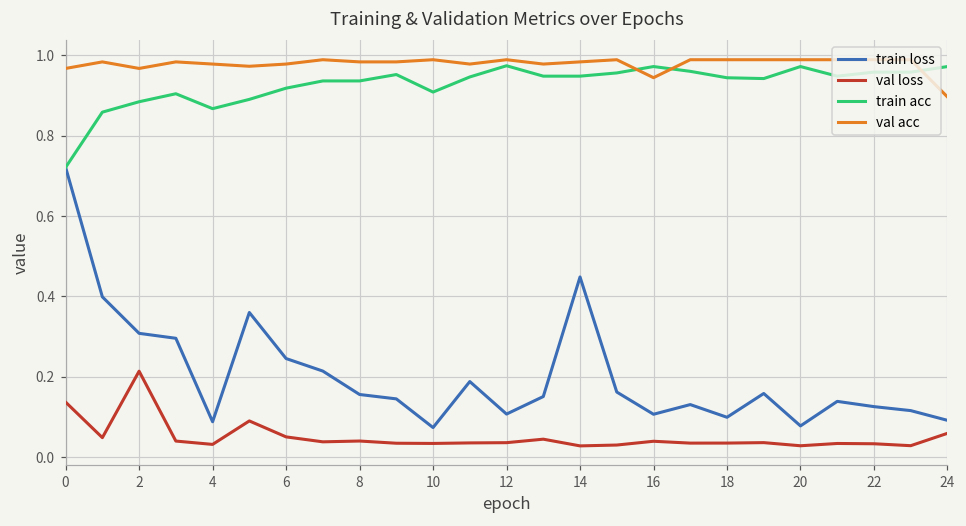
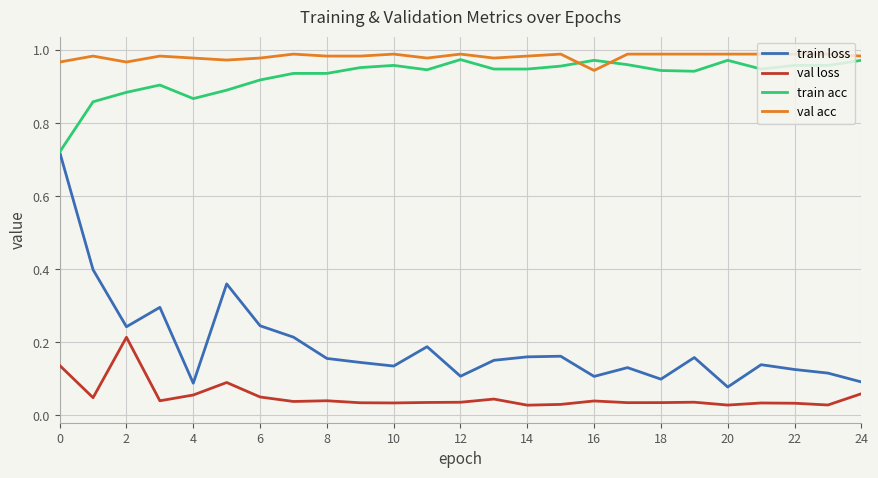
train loss, 2: 0.31 -> 0.24
val loss, 4: 0.03 -> 0.06
train loss, 10: 0.07 -> 0.14
train acc, 10: 0.91 -> 0.96
train loss, 14: 0.45 -> 0.16
val acc, 24: 0.90 -> 0.98
